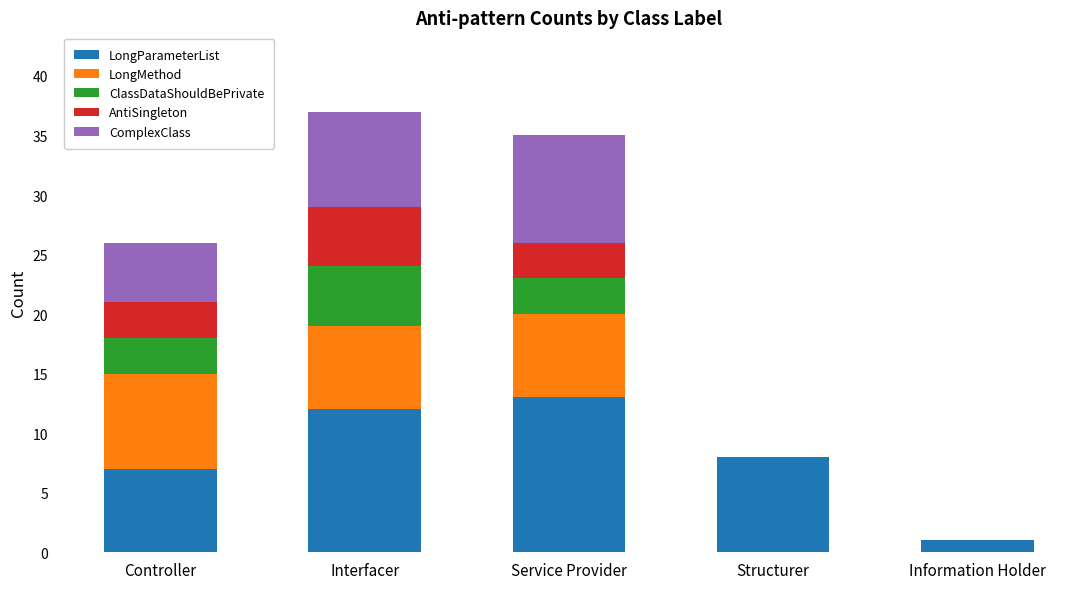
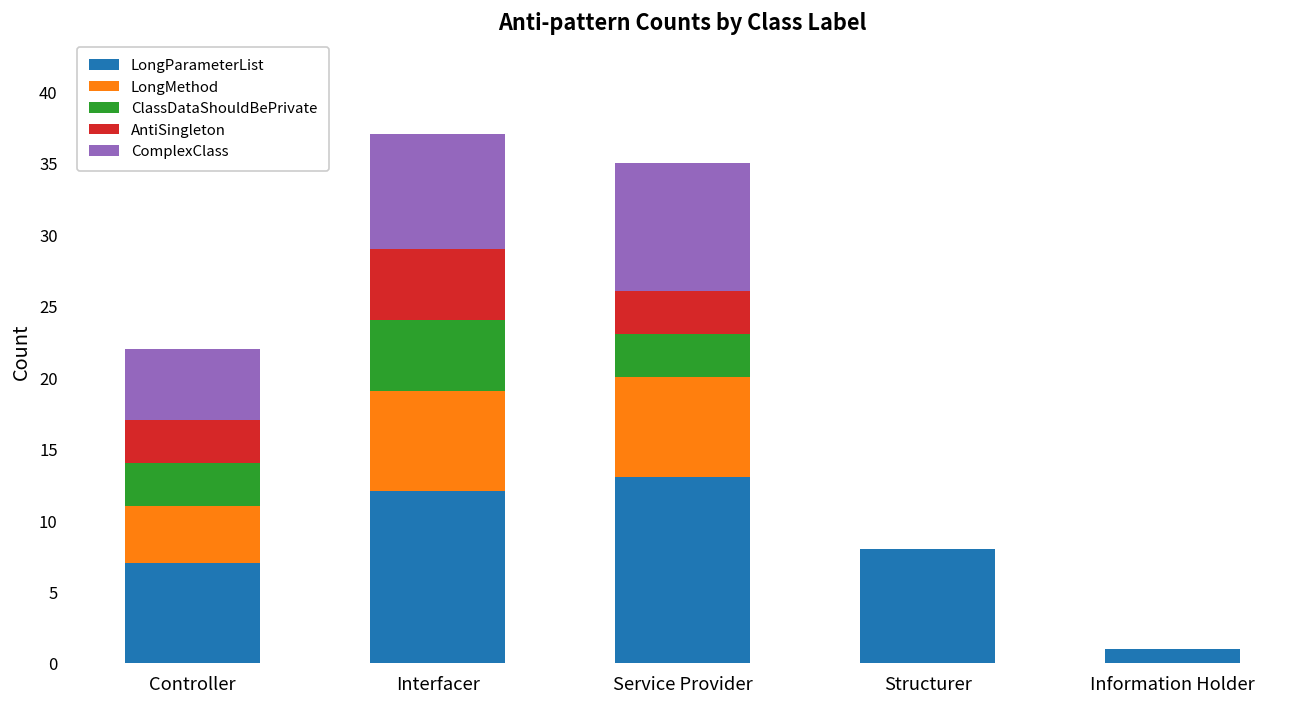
LongMethod, Controller: 8 -> 4
